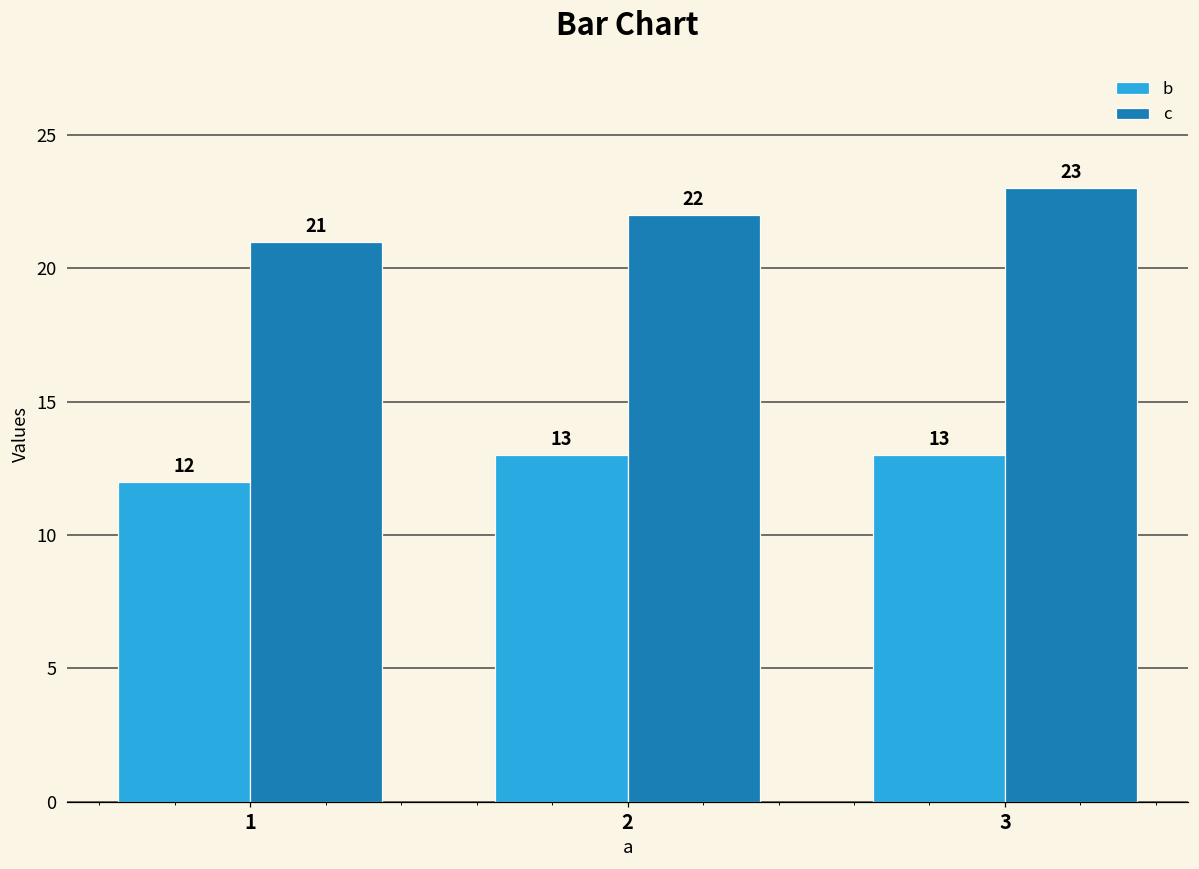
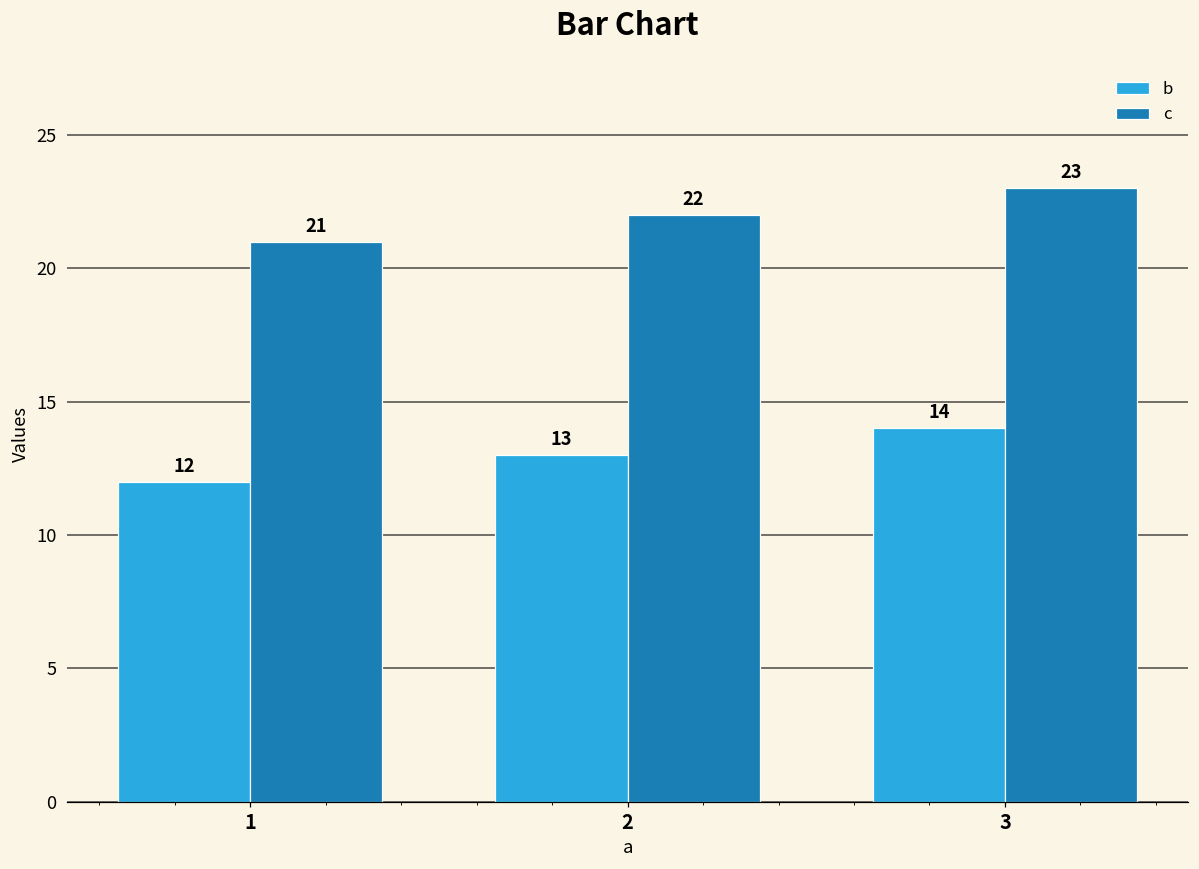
b, 3: 13 -> 14
